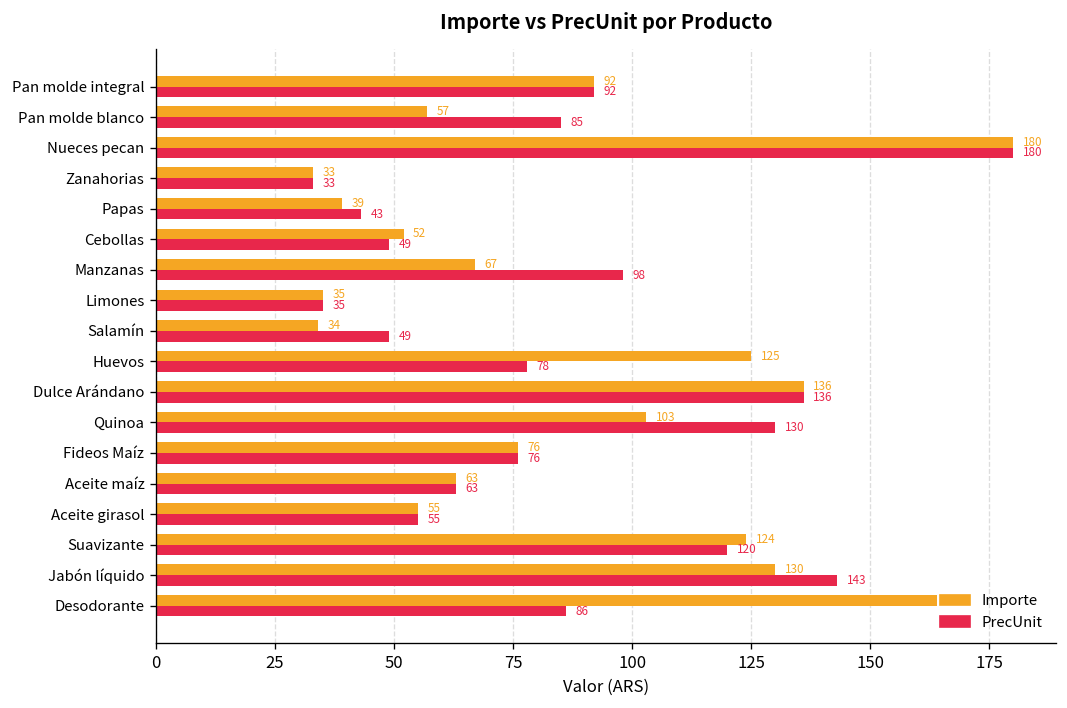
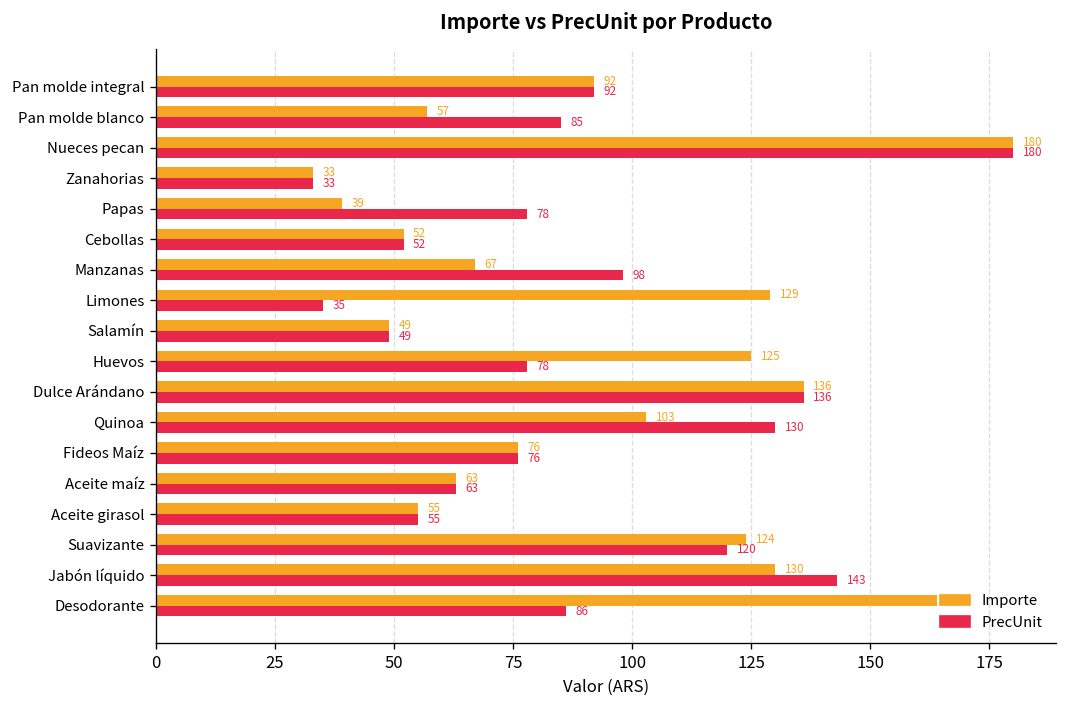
PrecUnit, Papas: 43 -> 78
PrecUnit, Cebollas: 49 -> 52
Importe, Limones: 35 -> 129
Importe, Salamín: 34 -> 49
